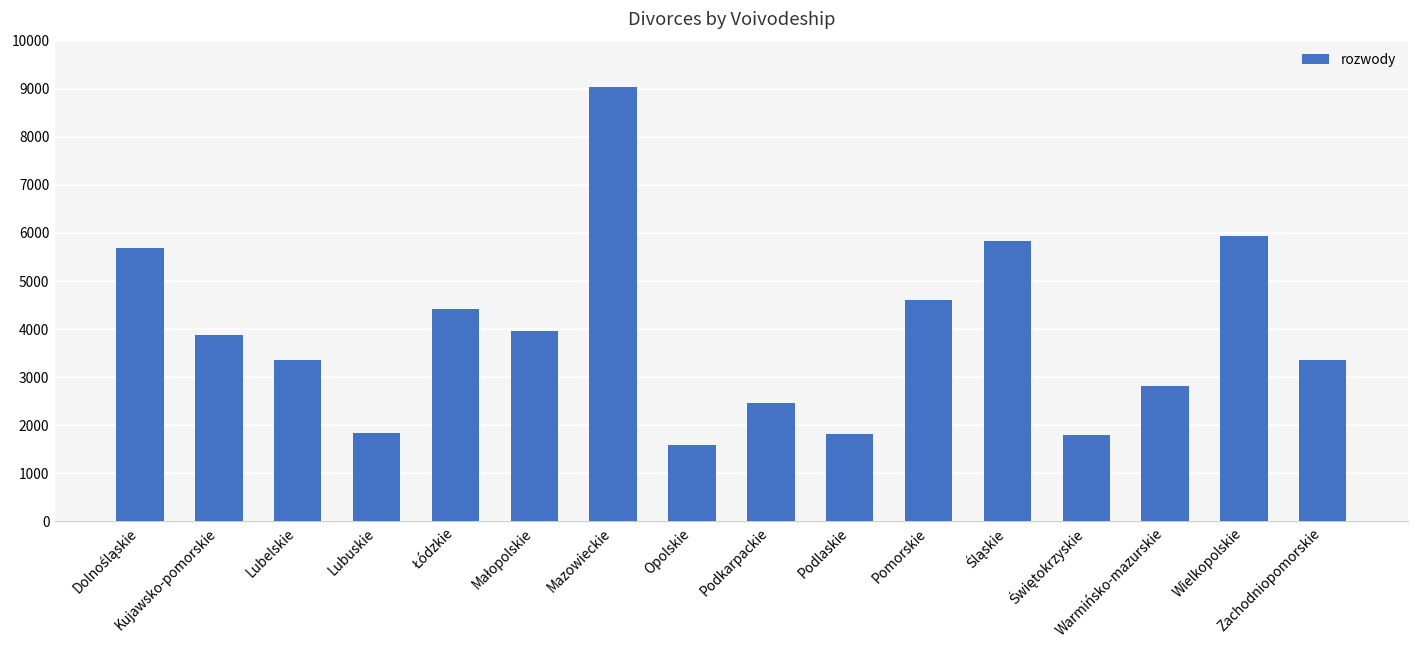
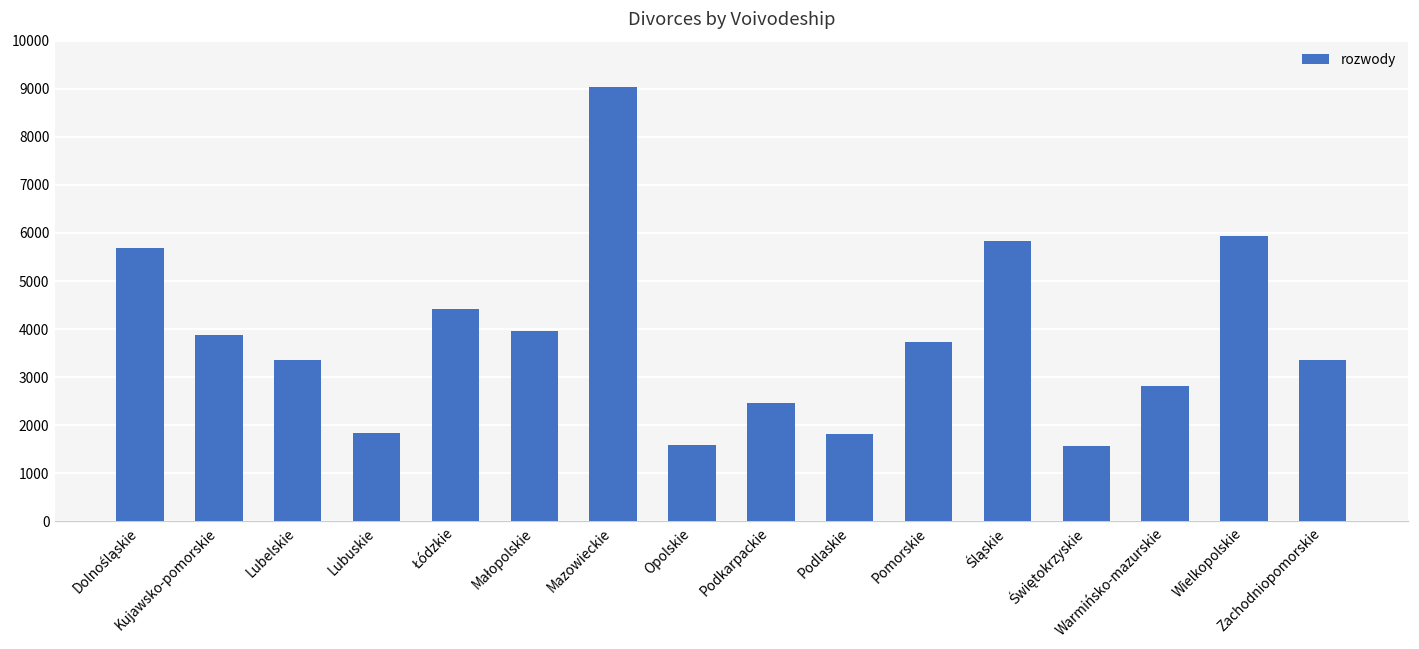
Pomorskie: 4600 -> 3700
Świętokrzyskie: 1800 -> 1600
